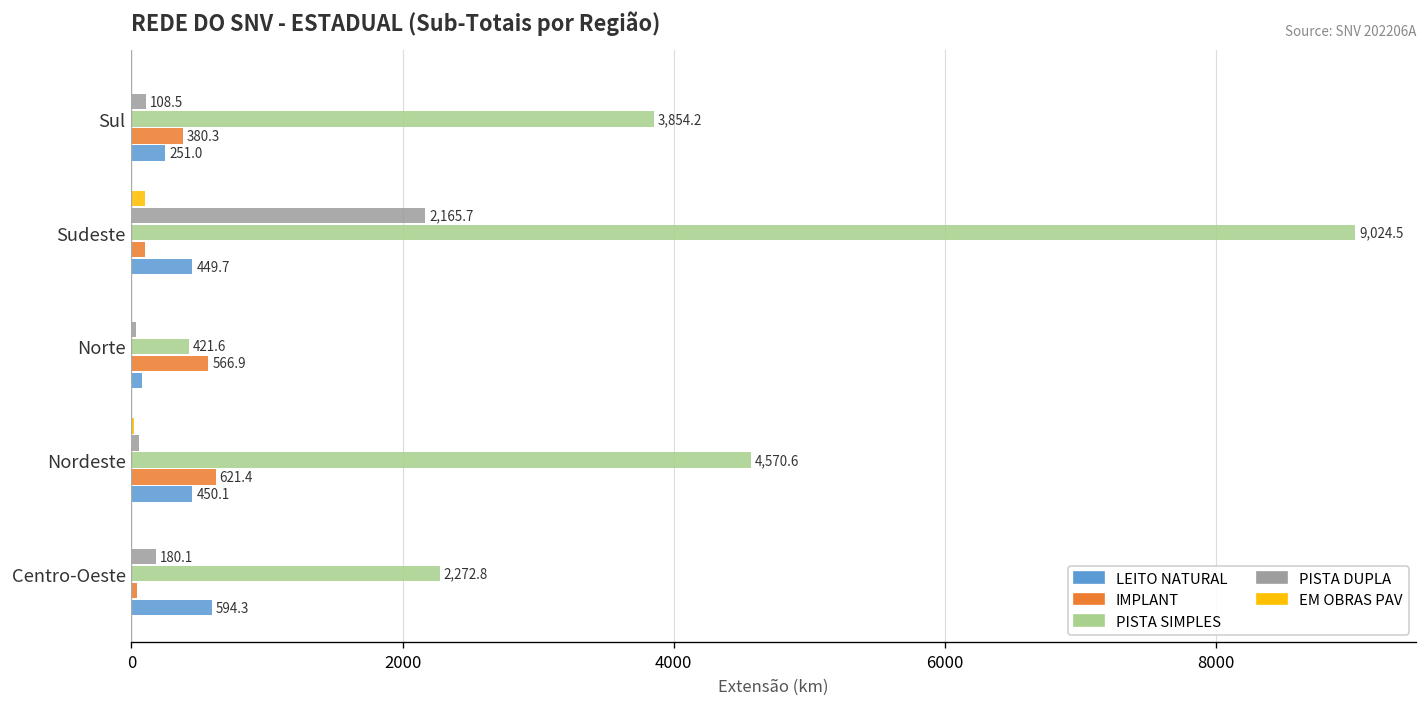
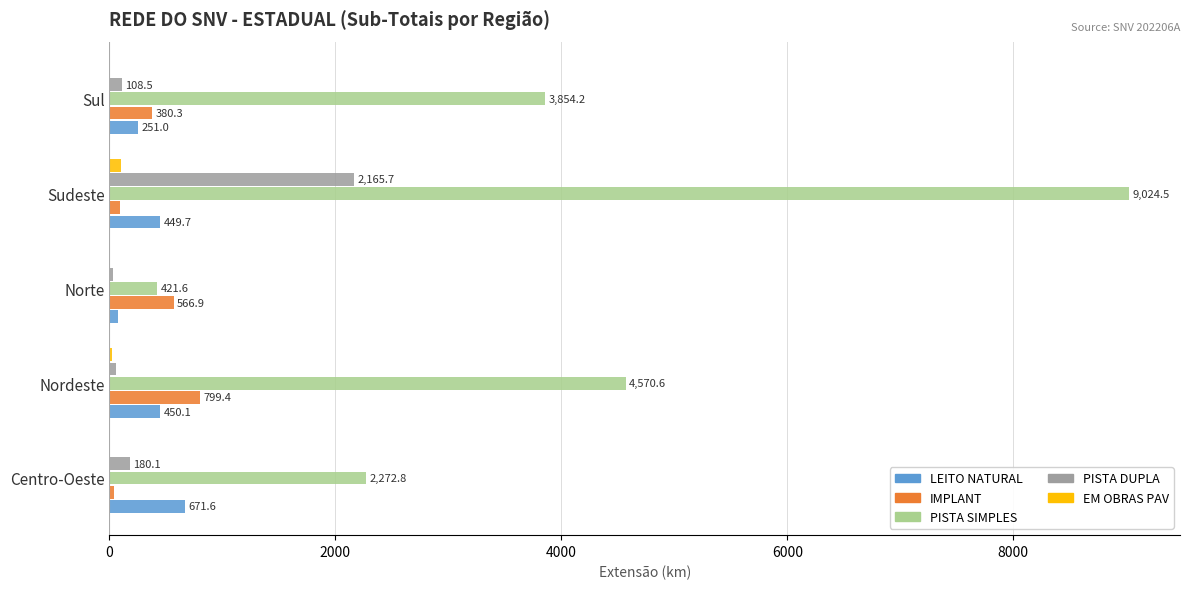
IMPLANT, Nordeste: 621.4 -> 799.4
LEITO NATURAL, Centro-Oeste: 594.3 -> 671.6
